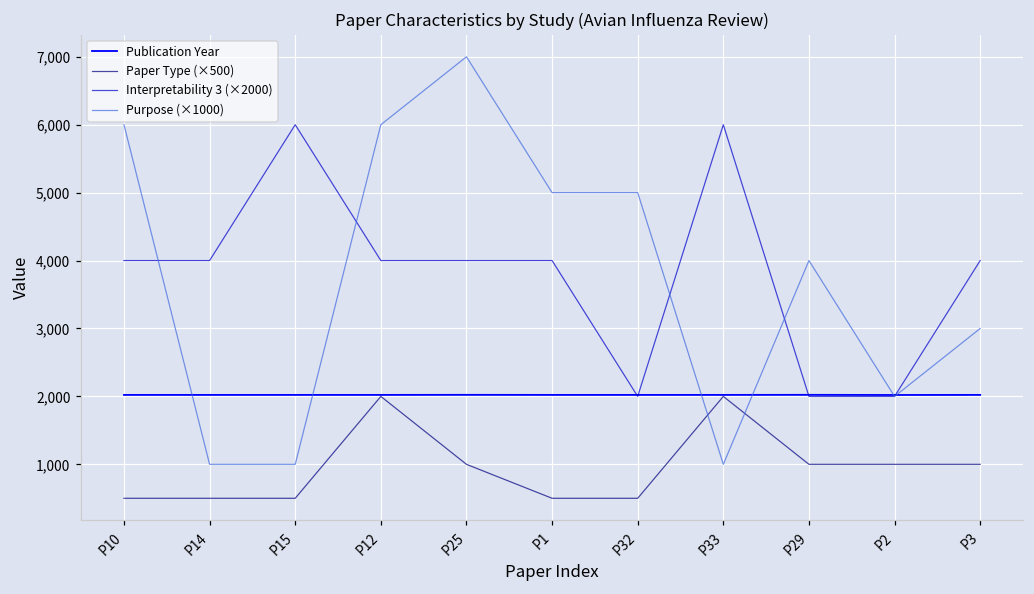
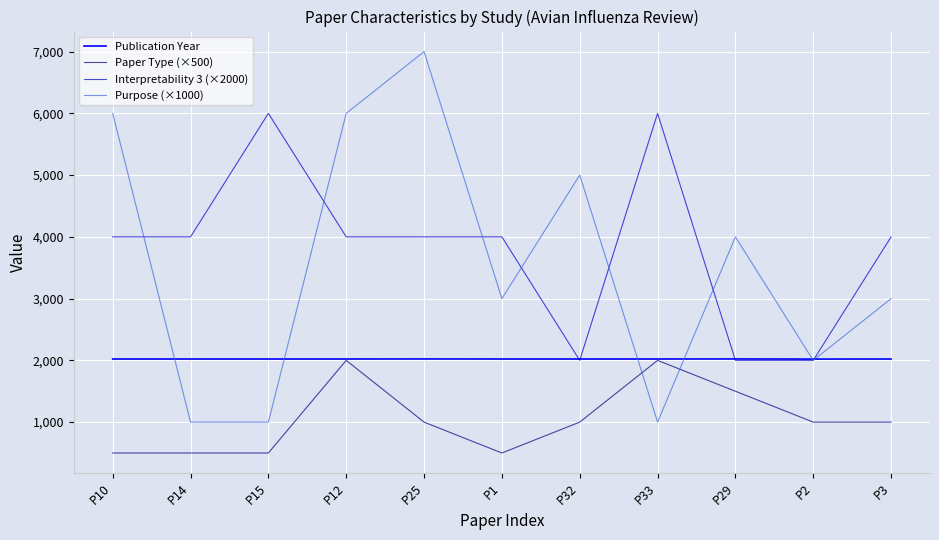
Purpose (×1000), P1: 5,000 -> 3,000
Paper Type (×500), P32: 500 -> 1,000
Paper Type (×500), P29: 1,000 -> 1,500
